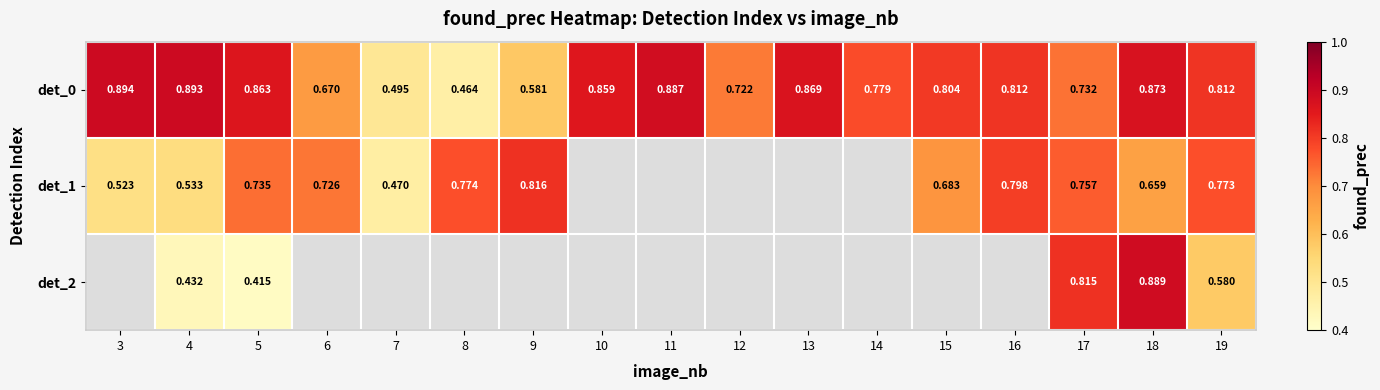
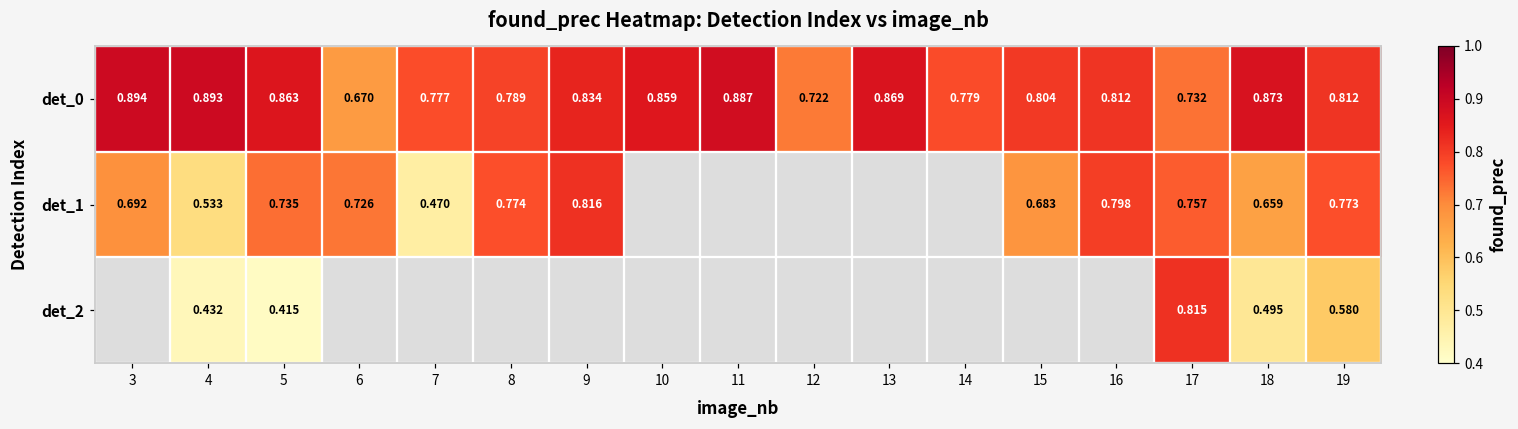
det_0, 7: 0.495 -> 0.777
det_0, 8: 0.464 -> 0.789
det_0, 9: 0.581 -> 0.834
det_1, 3: 0.523 -> 0.692
det_2, 18: 0.889 -> 0.495
